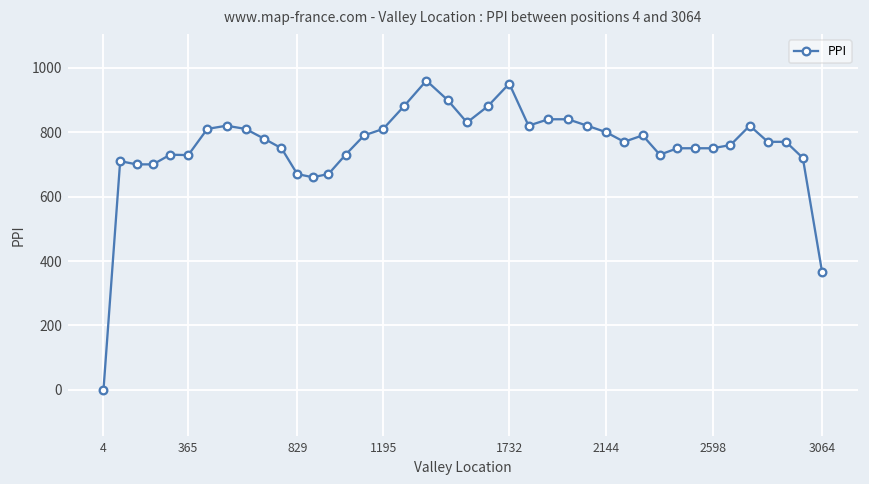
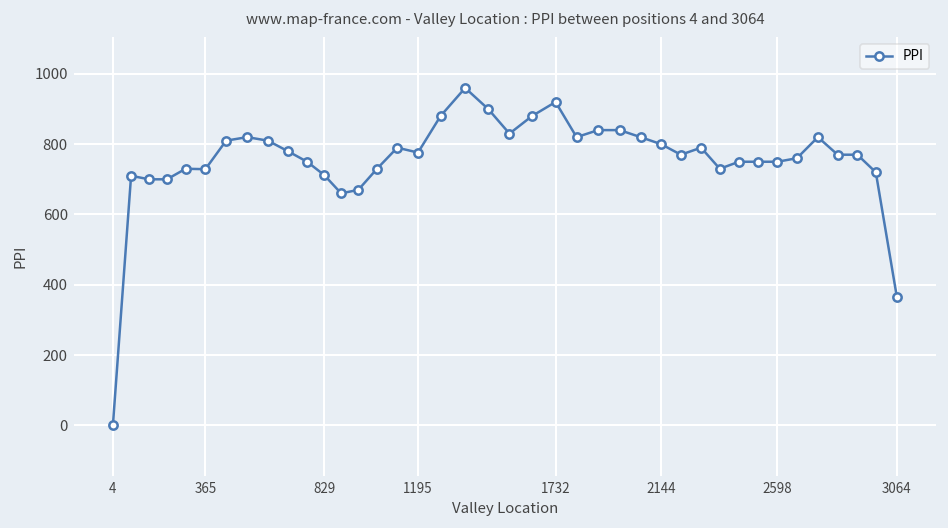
829: 670 -> 710
1195: 810 -> 780
1732: 950 -> 920
